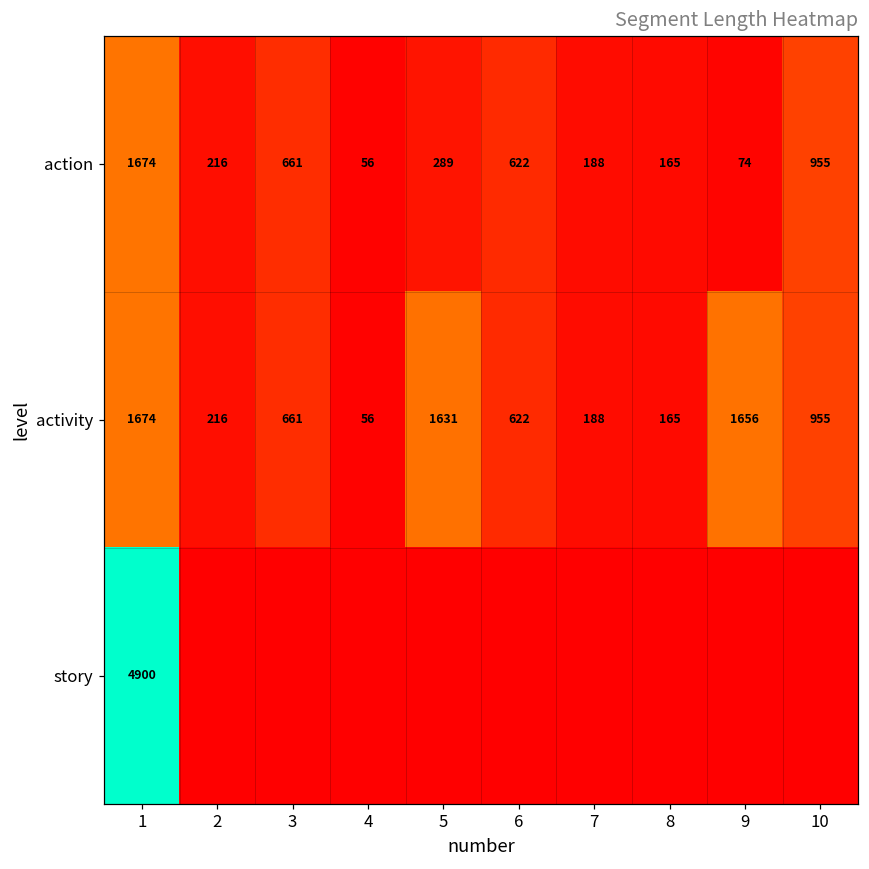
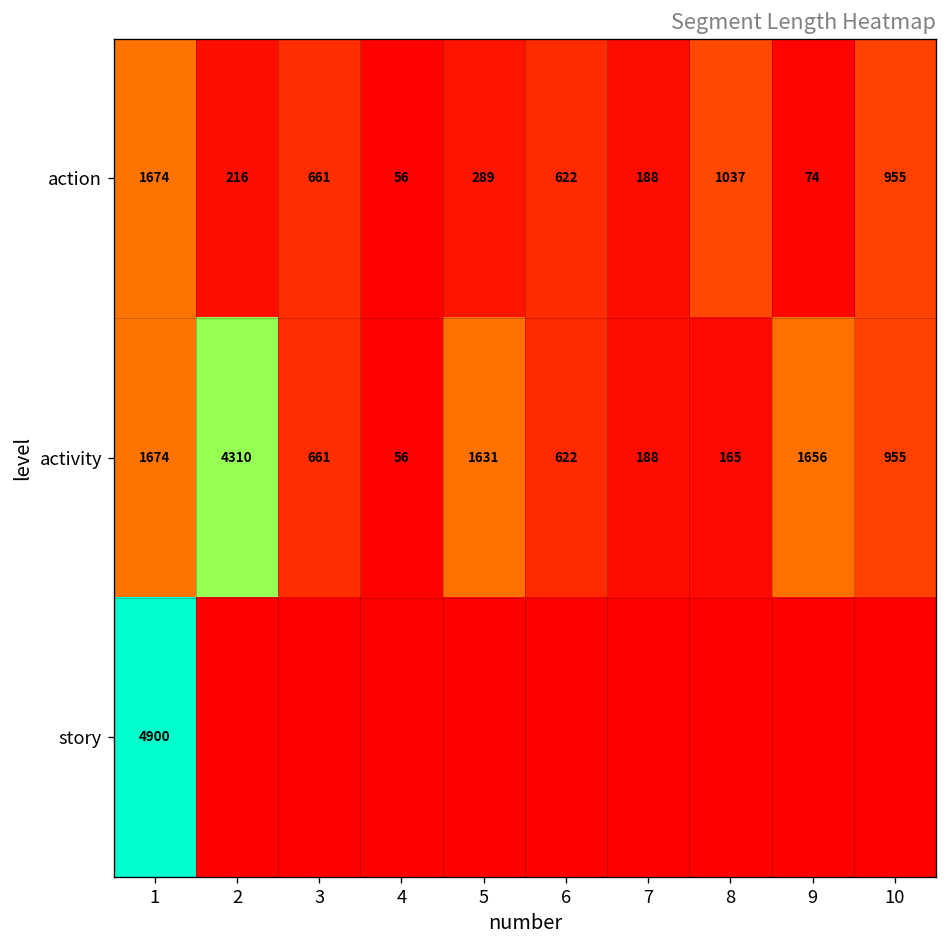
action, 8: 165 -> 1037
activity, 2: 216 -> 4310
